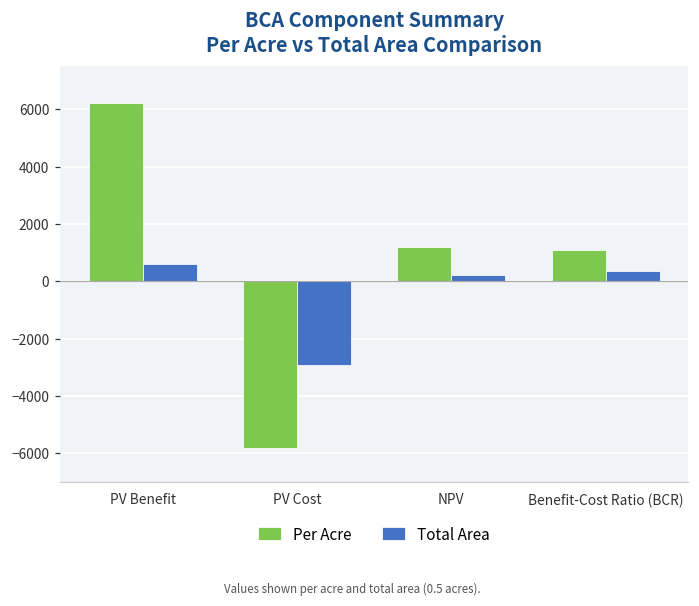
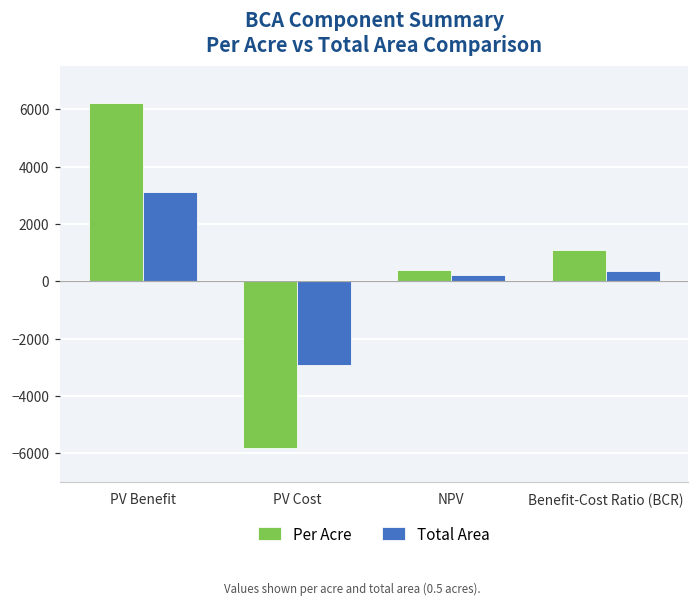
Total Area, PV Benefit: 600 -> 3100
Per Acre, NPV: 1200 -> 400
